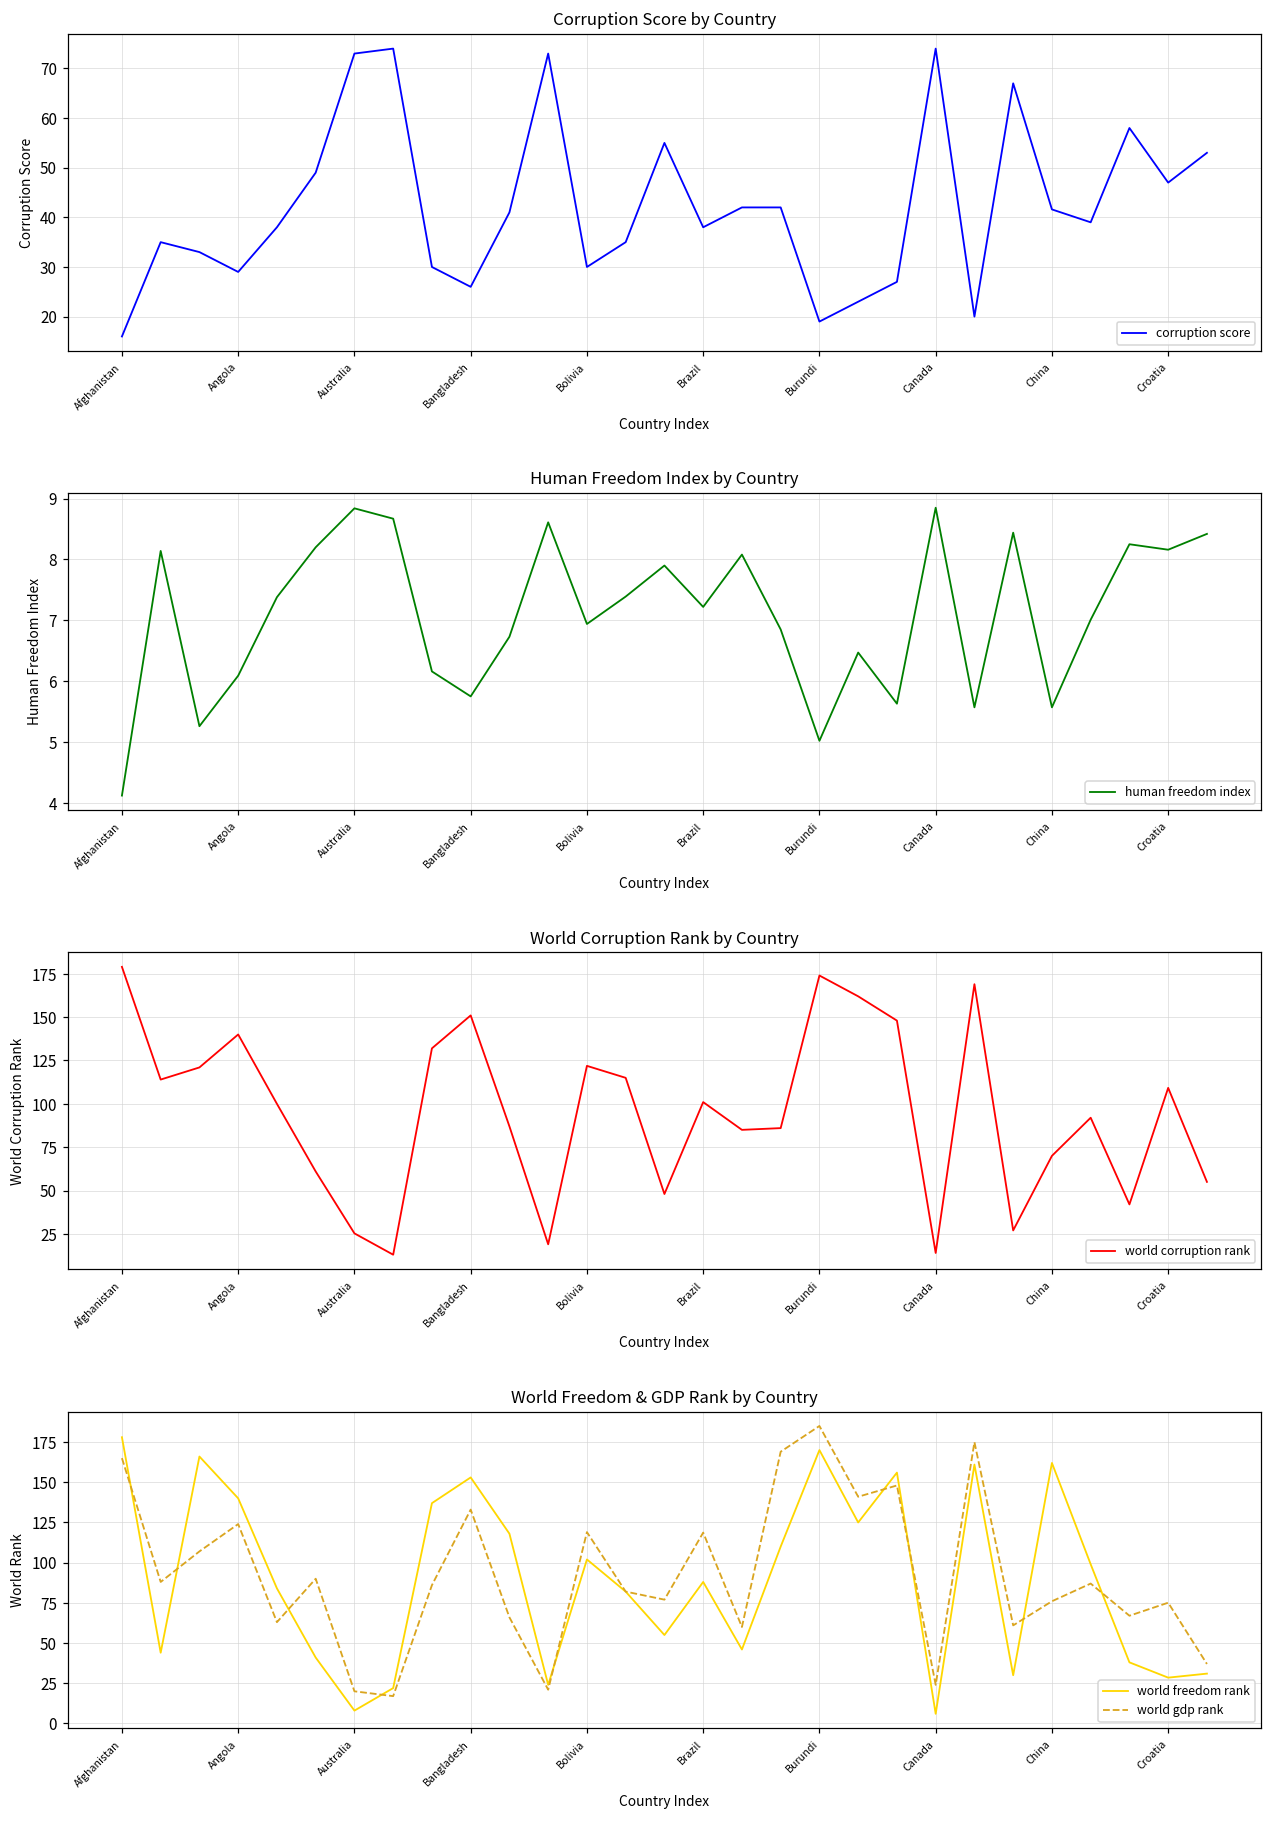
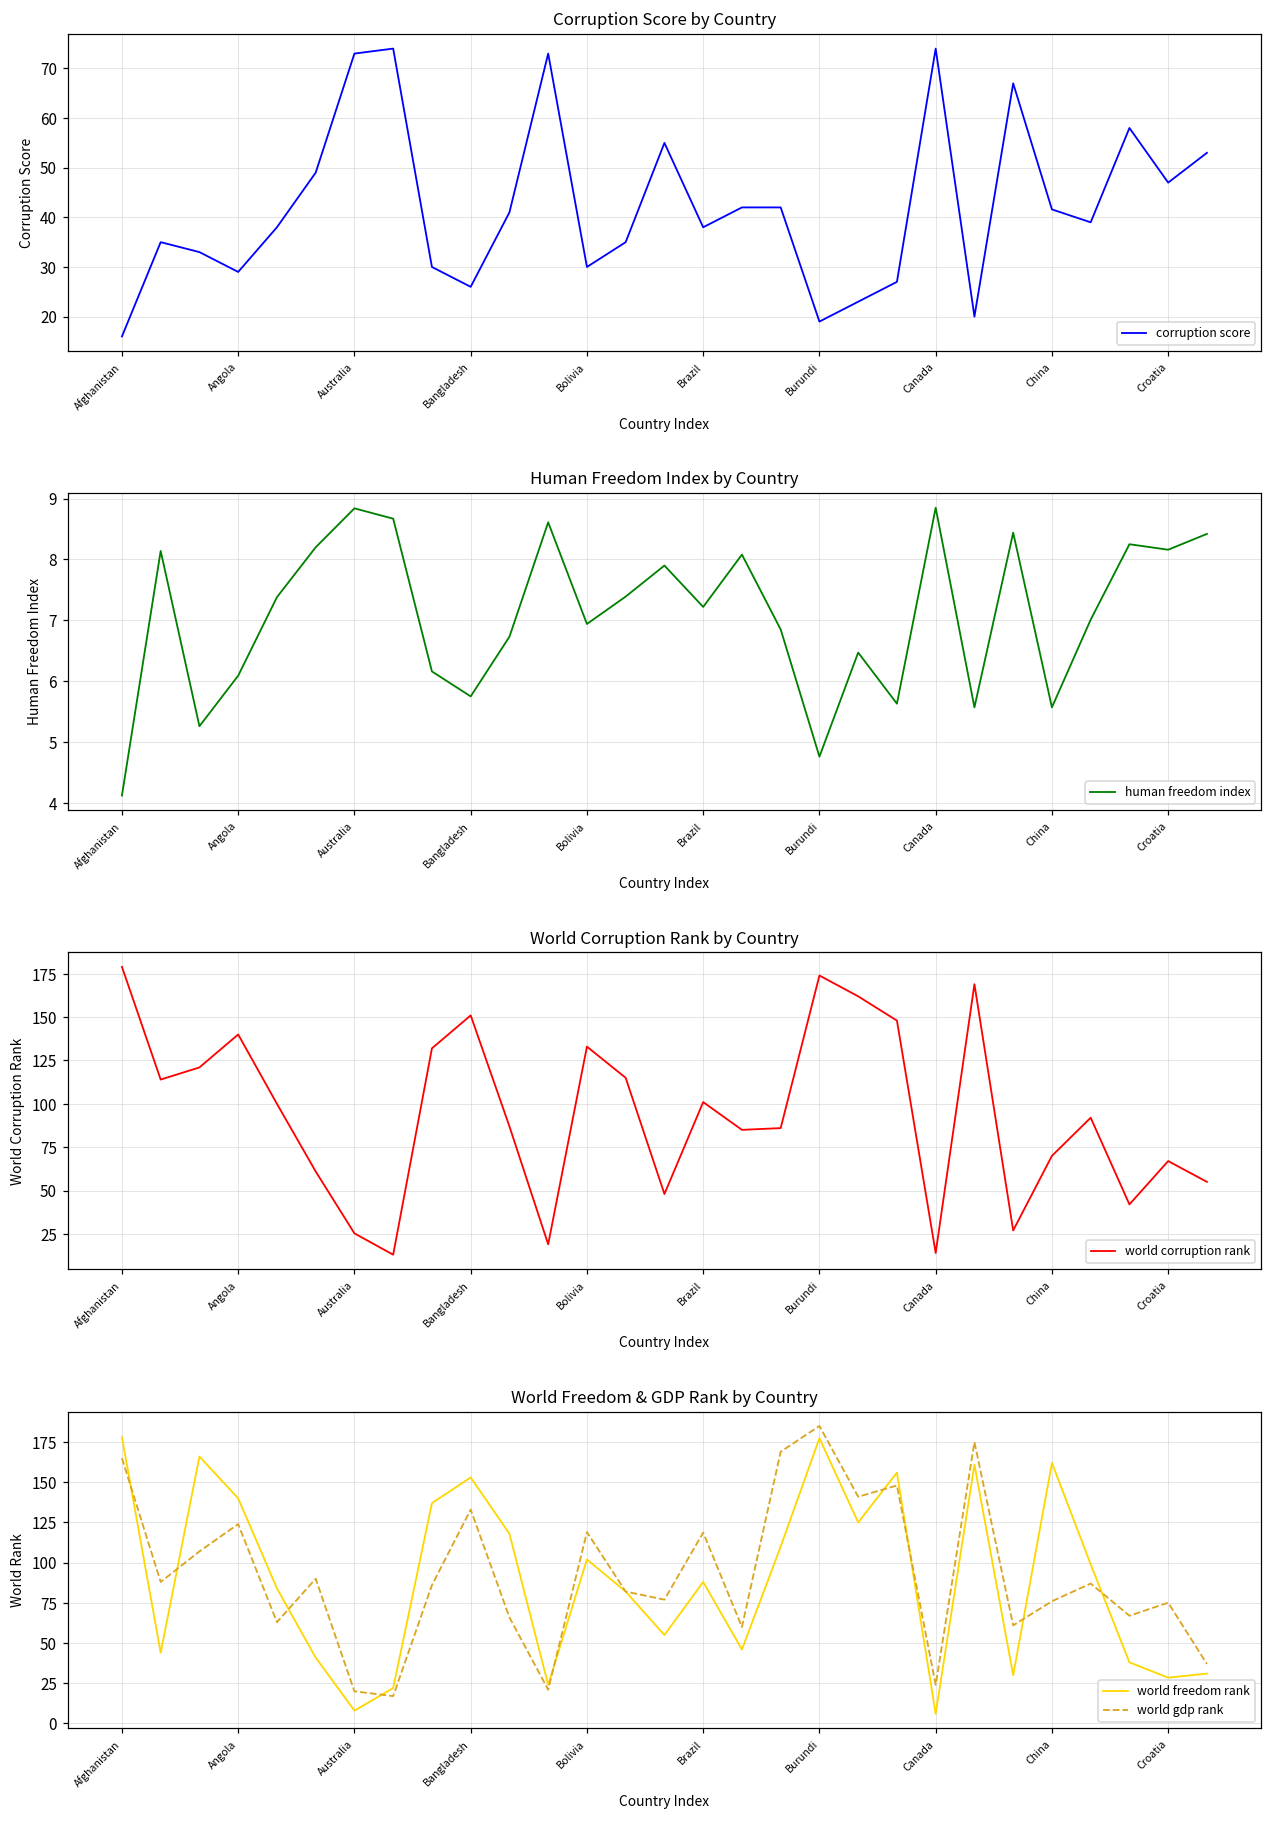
Human Freedom Index by Country, Burundi: 5.0 -> 4.8
World Corruption Rank by Country, Bolivia: 122 -> 133
World Corruption Rank by Country, Croatia: 109 -> 67
World Freedom & GDP Rank by Country, world freedom rank, Burundi: 170 -> 177
